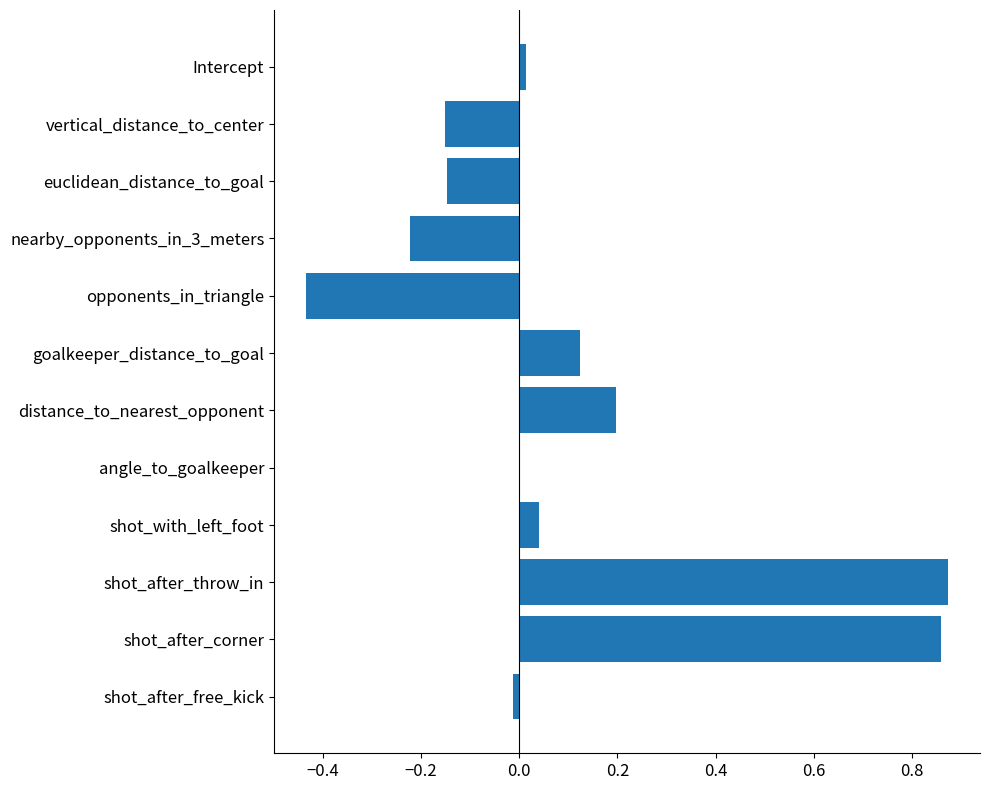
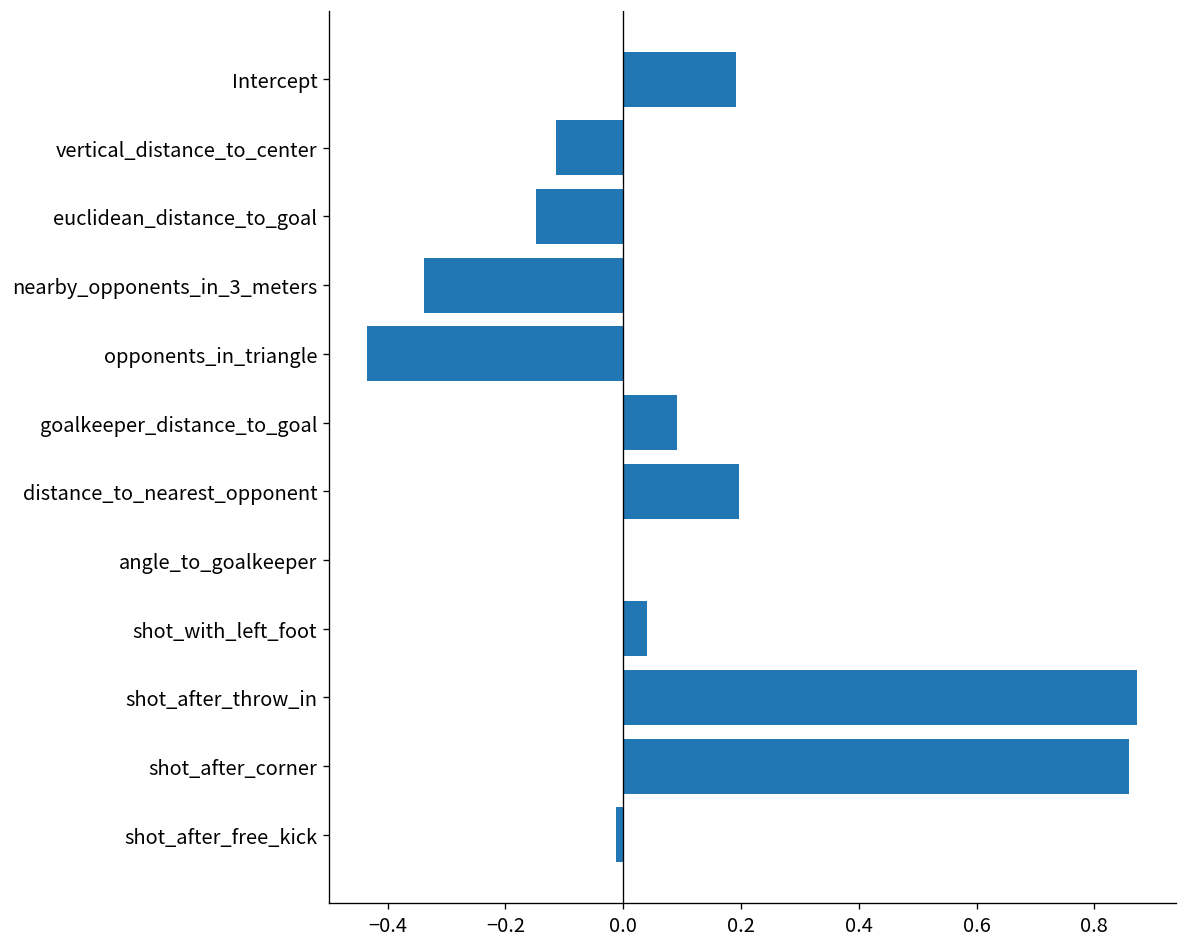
Intercept: 0.01 -> 0.19
vertical_distance_to_center: -0.15 -> -0.11
nearby_opponents_in_3_meters: -0.22 -> -0.34
goalkeeper_distance_to_goal: 0.12 -> 0.09
